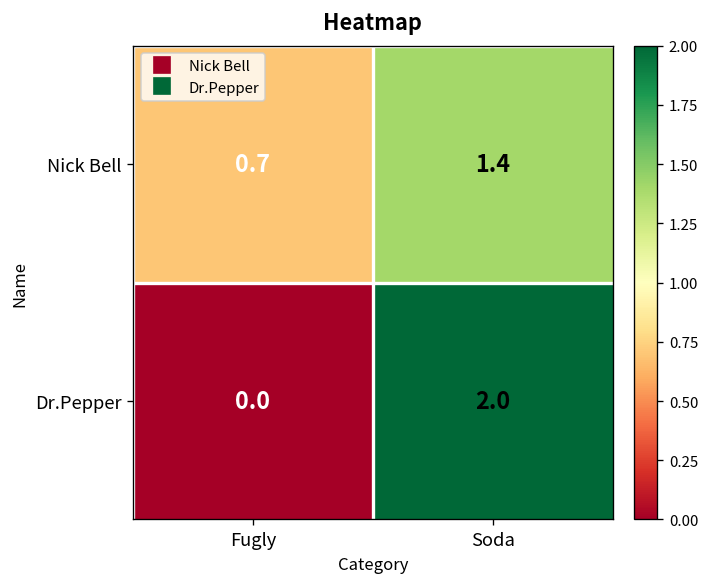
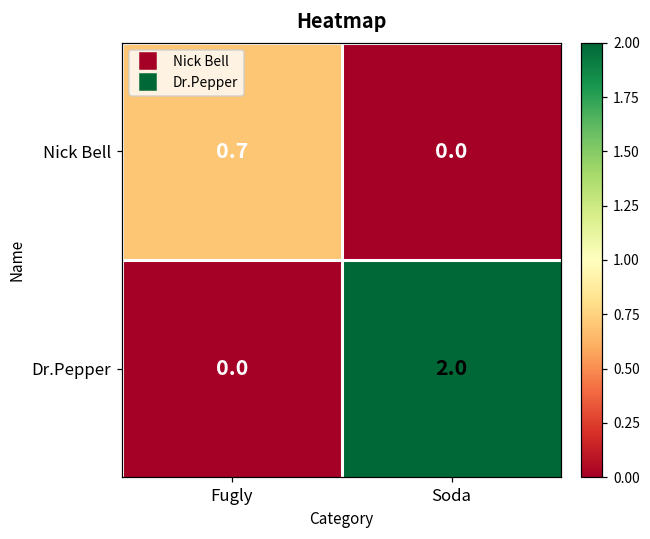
Nick Bell, Soda: 1.4 -> 0.0
